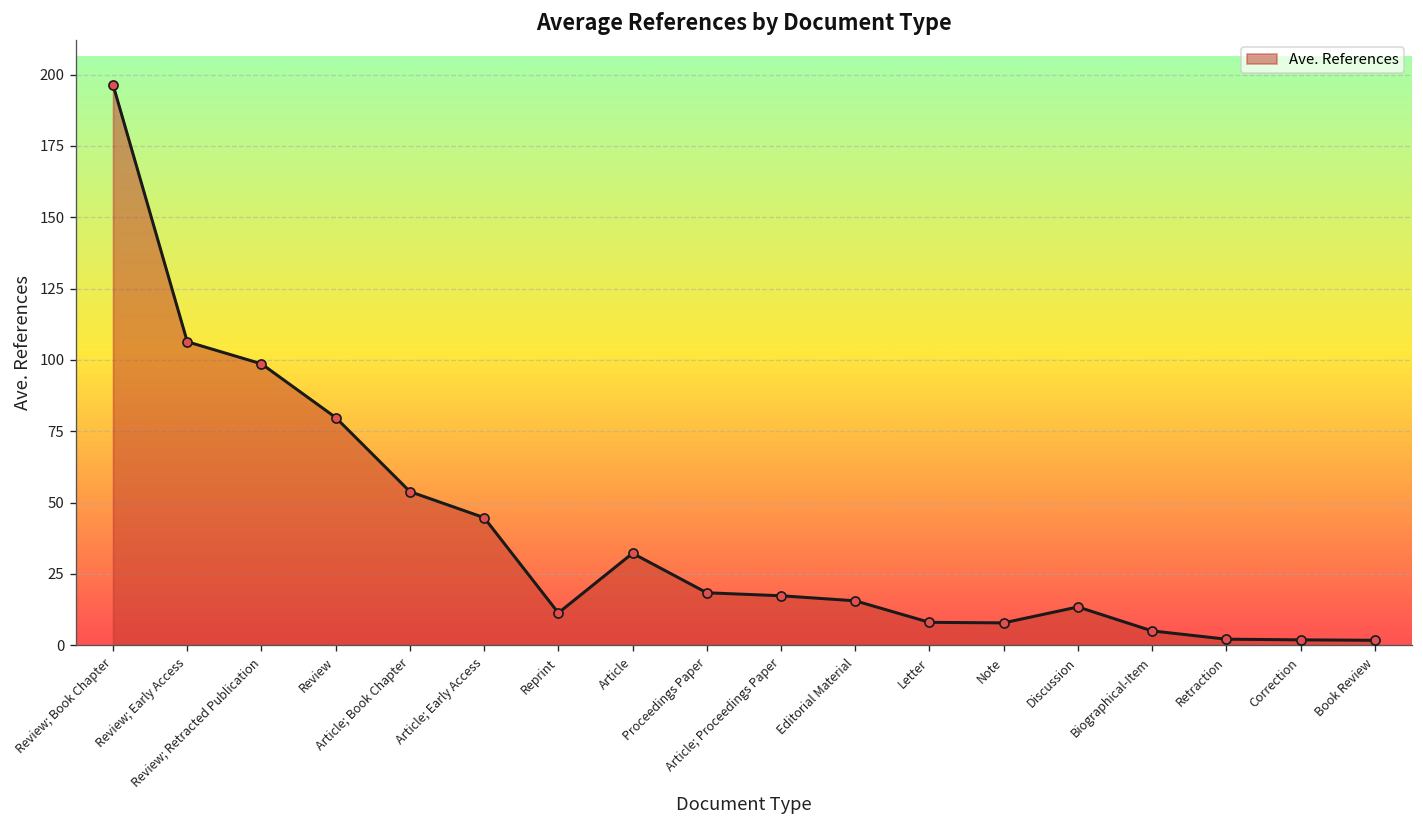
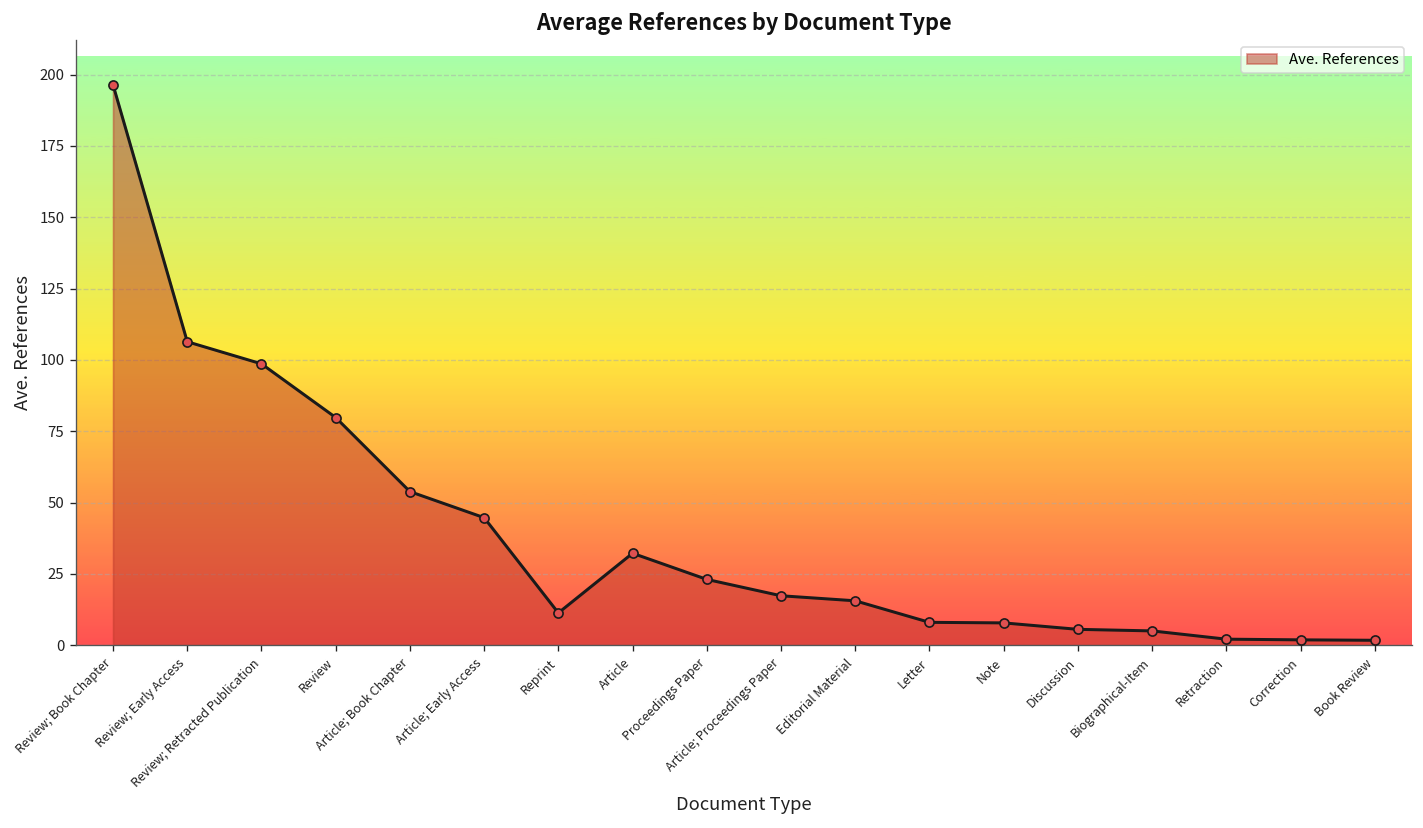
Proceedings Paper: 18 -> 23
Discussion: 13 -> 6
